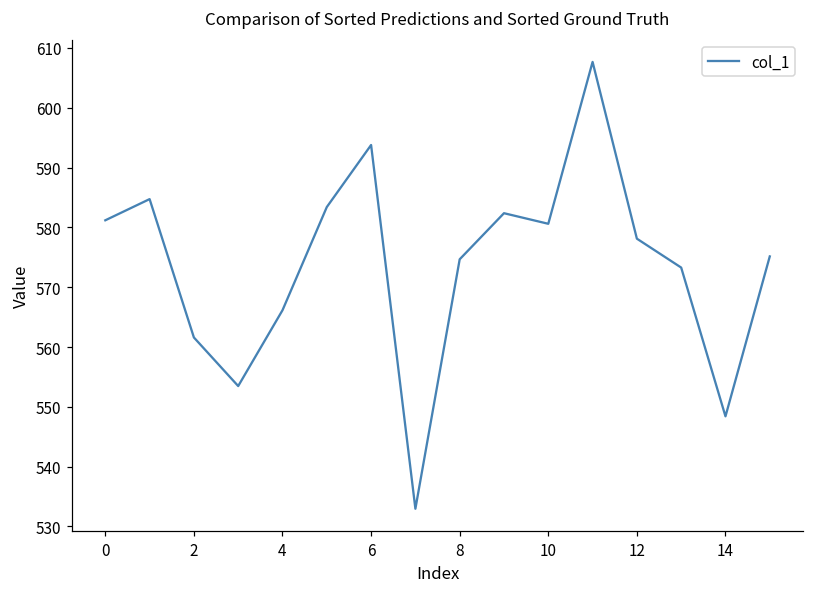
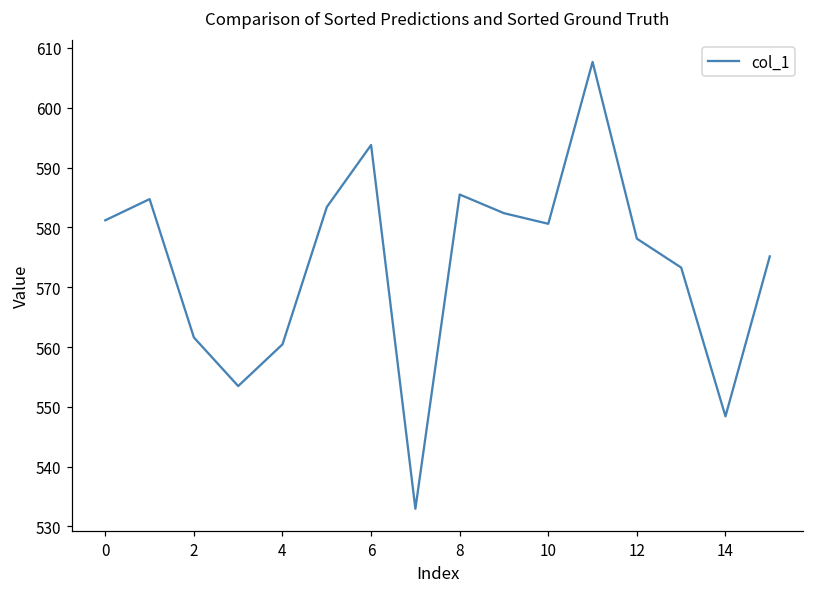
4: 566 -> 560
8: 575 -> 585
